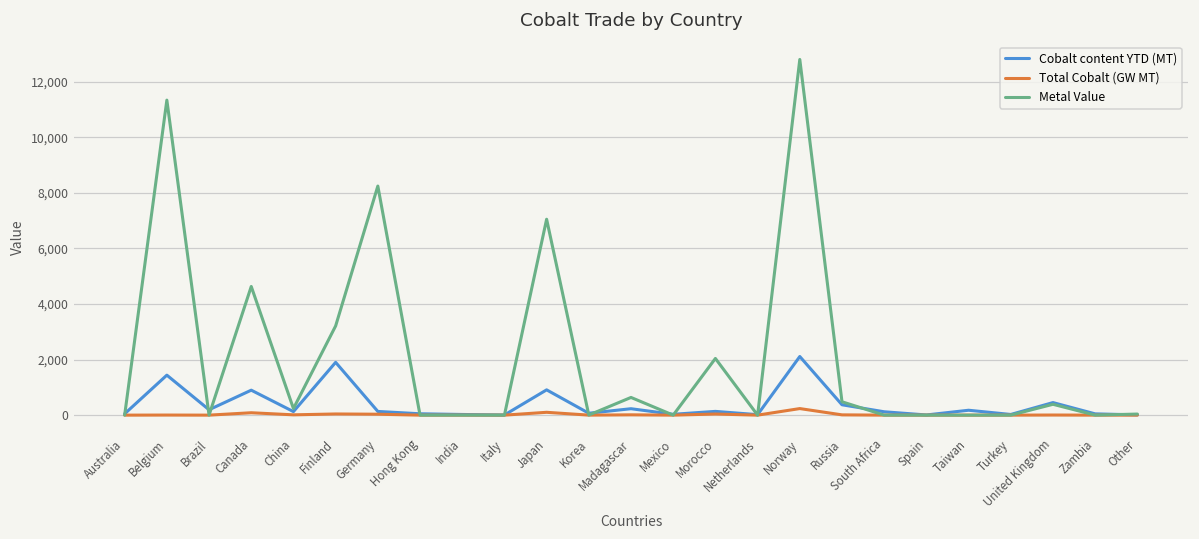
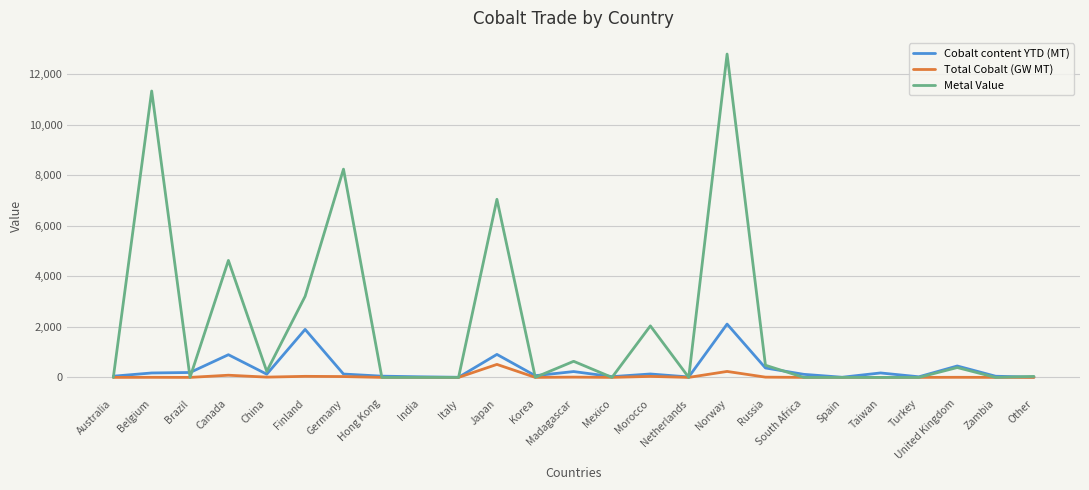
Cobalt content YTD (MT), Belgium: 1,400 -> 200
Total Cobalt (GW MT), Japan: 100 -> 500
